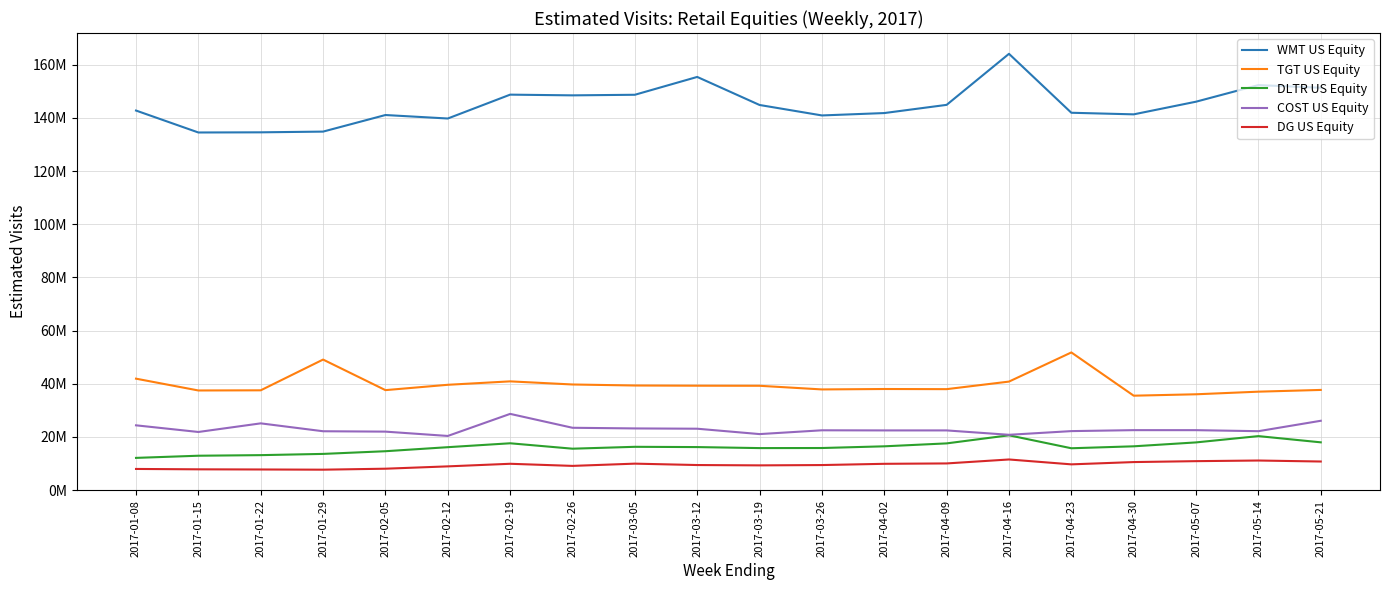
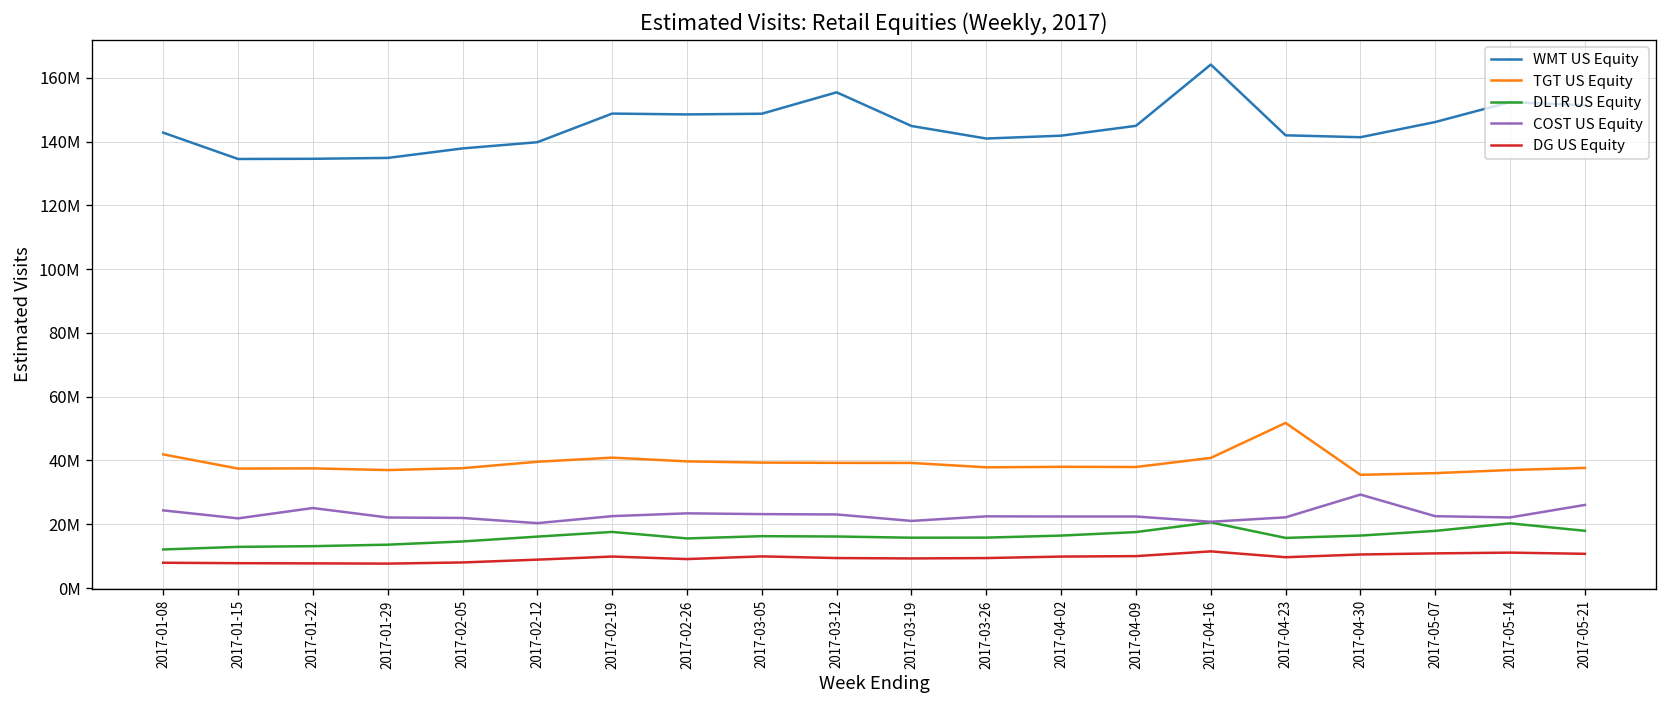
TGT US Equity, 2017-01-29: 49000000 -> 37000000
WMT US Equity, 2017-02-05: 141000000 -> 138000000
COST US Equity, 2017-02-19: 29000000 -> 23000000
COST US Equity, 2017-04-30: 23000000 -> 29000000
